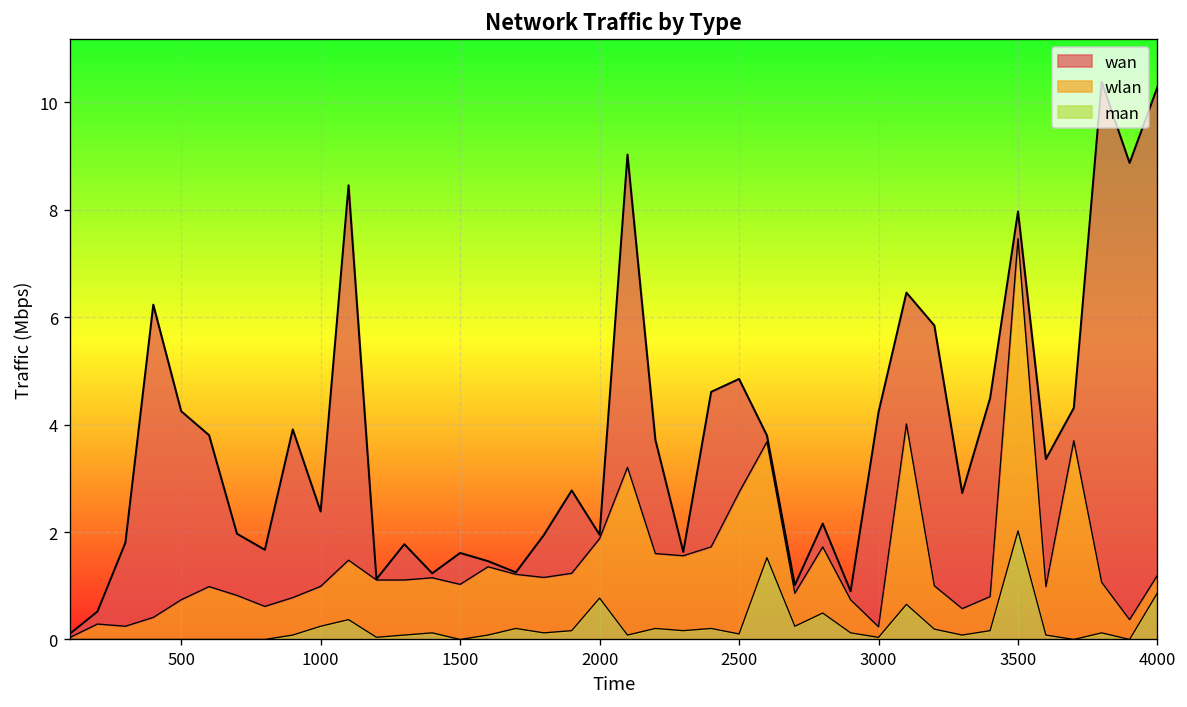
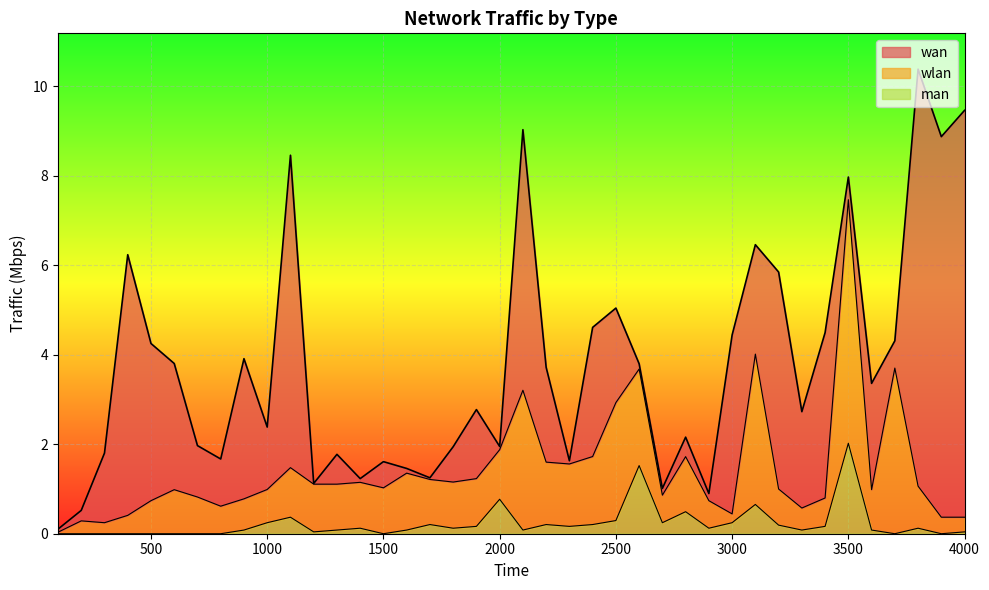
man, 2500: 0.1 -> 0.3
man, 3000: 0.0 -> 0.2
man, 4000: 0.9 -> 0.0
